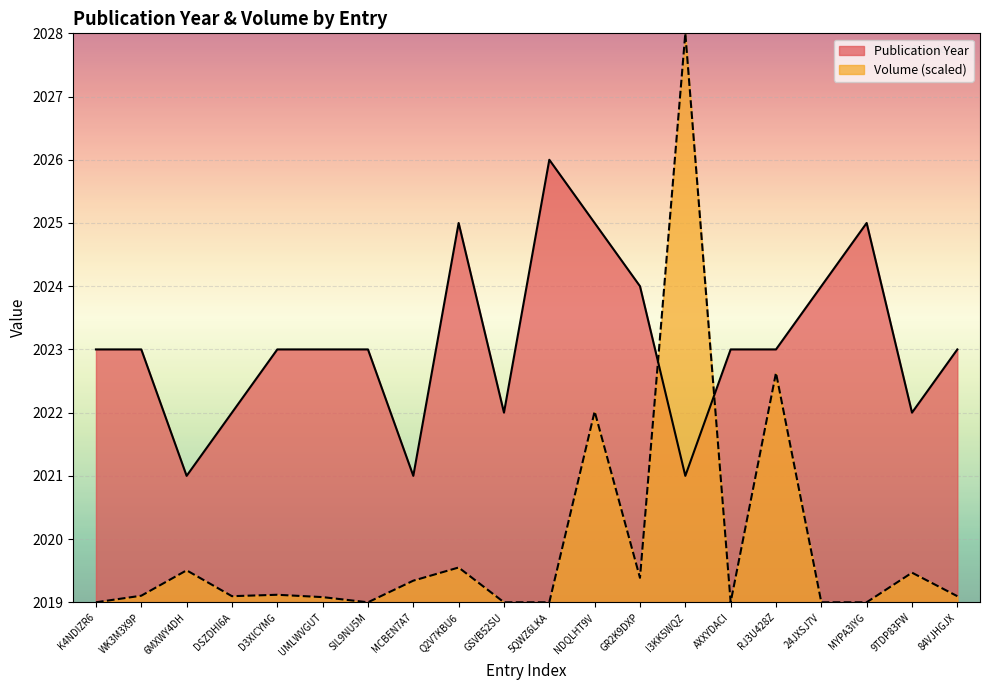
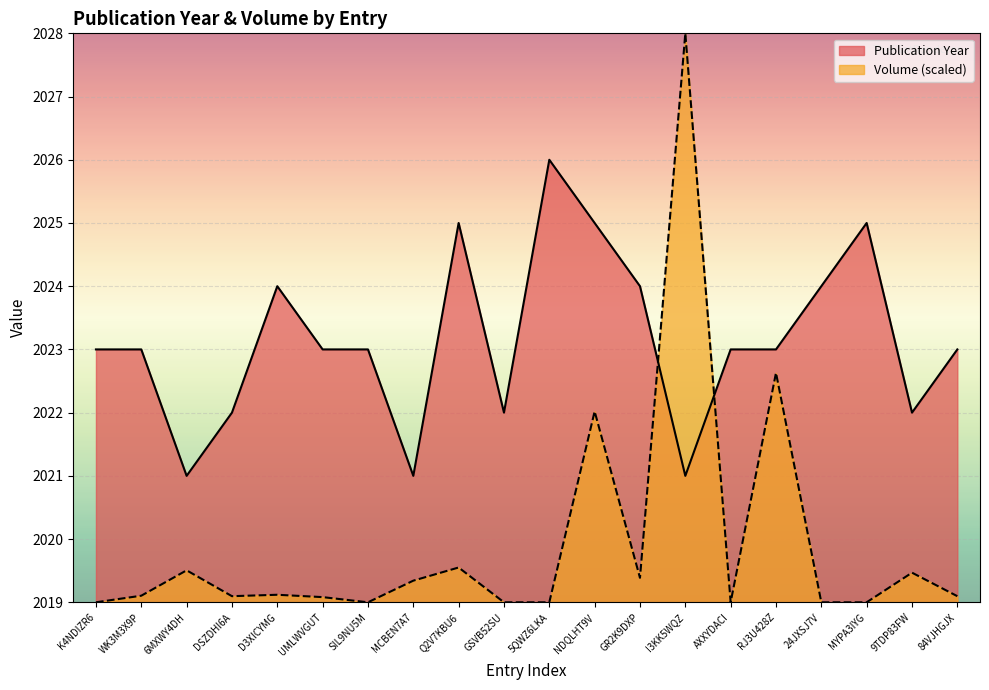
Publication Year, D3XICYMG: 2023 -> 2024
